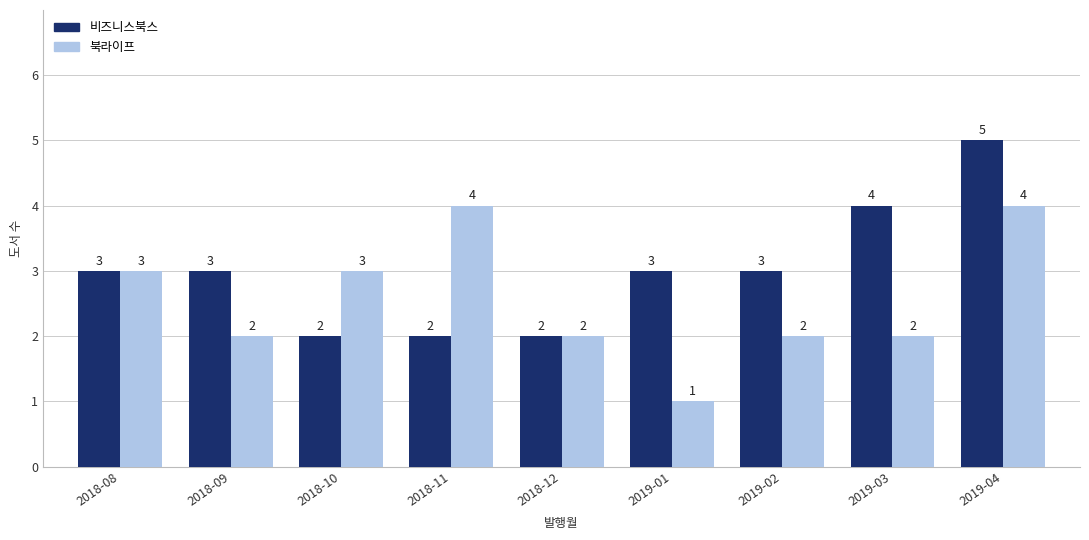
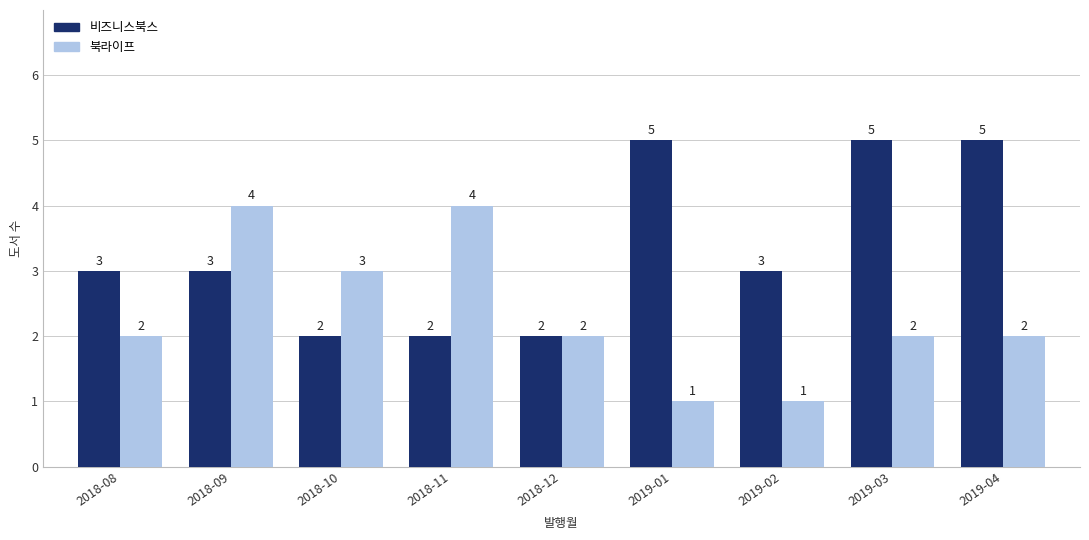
북라이프, 2018-08: 3 -> 2
북라이프, 2018-09: 2 -> 4
비즈니스북스, 2019-01: 3 -> 5
북라이프, 2019-02: 2 -> 1
비즈니스북스, 2019-03: 4 -> 5
북라이프, 2019-04: 4 -> 2
